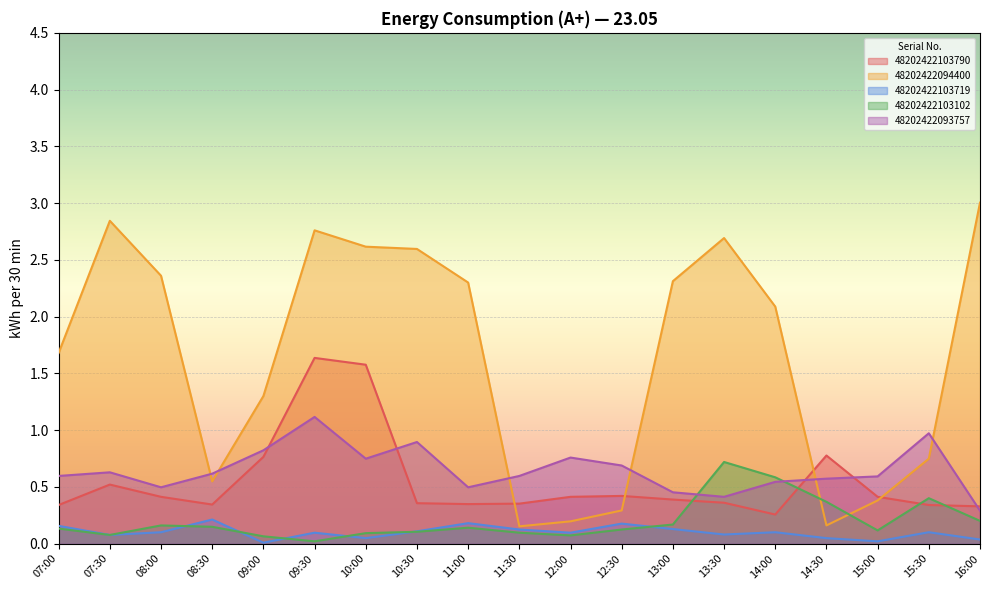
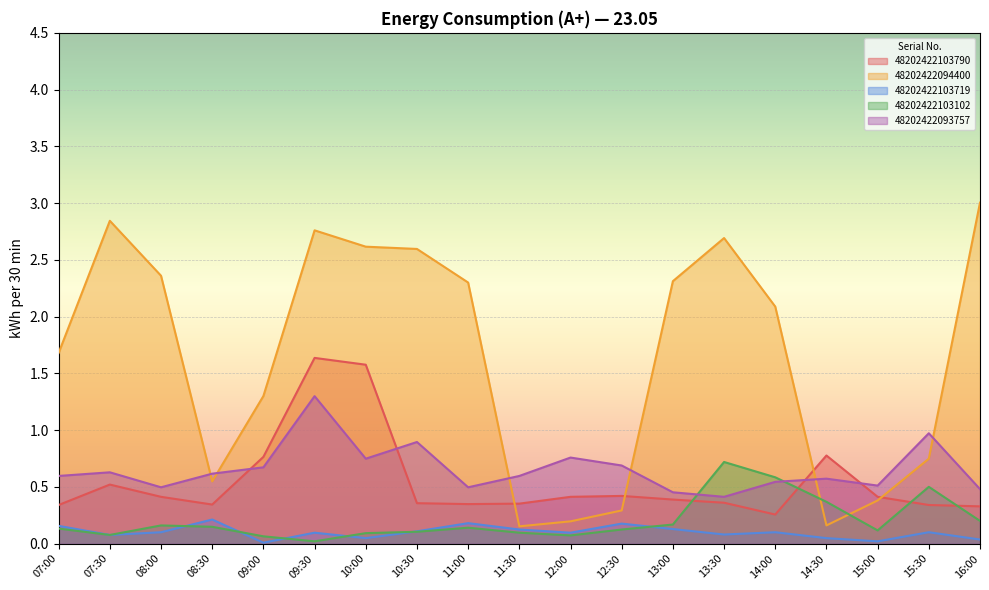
48202422093757, 09:00: 0.82 -> 0.67
48202422093757, 09:30: 1.12 -> 1.30
48202422093757, 15:00: 0.59 -> 0.51
48202422103102, 15:30: 0.4 -> 0.5
48202422093757, 16:00: 0.29 -> 0.48
